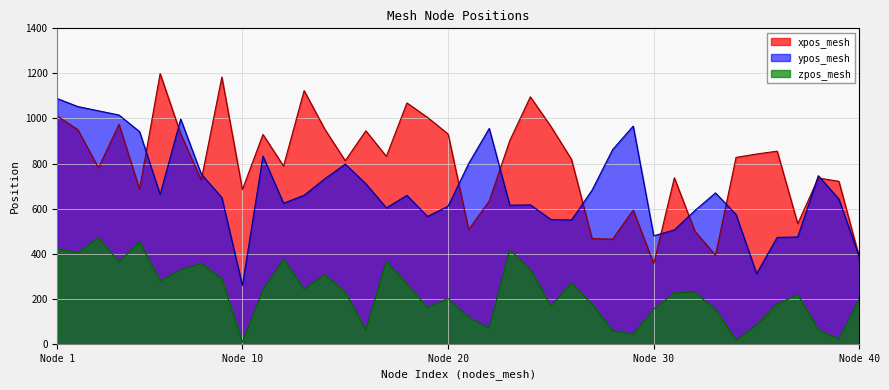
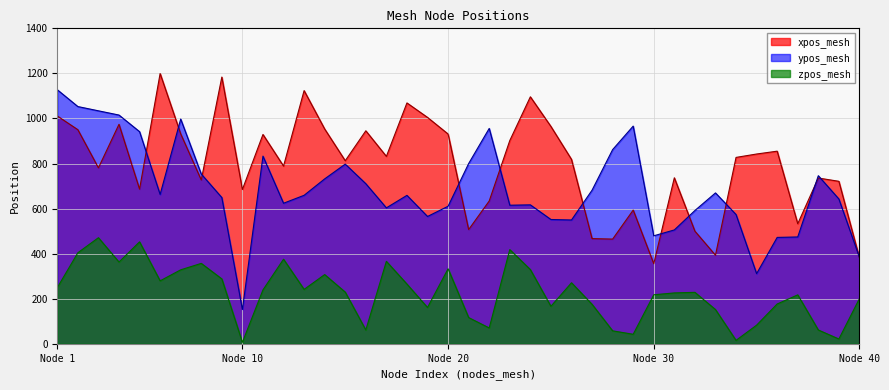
ypos_mesh, Node 1: 1090 -> 1130
zpos_mesh, Node 1: 420 -> 250
ypos_mesh, Node 10: 260 -> 150
zpos_mesh, Node 20: 200 -> 330
zpos_mesh, Node 30: 150 -> 220
